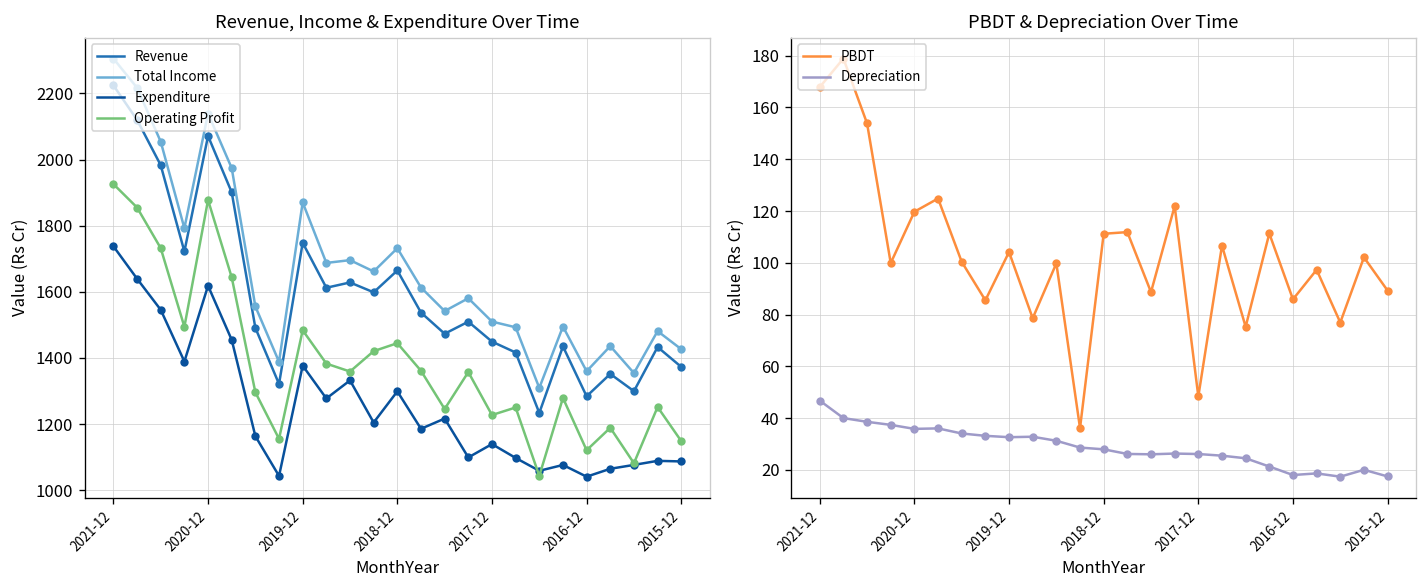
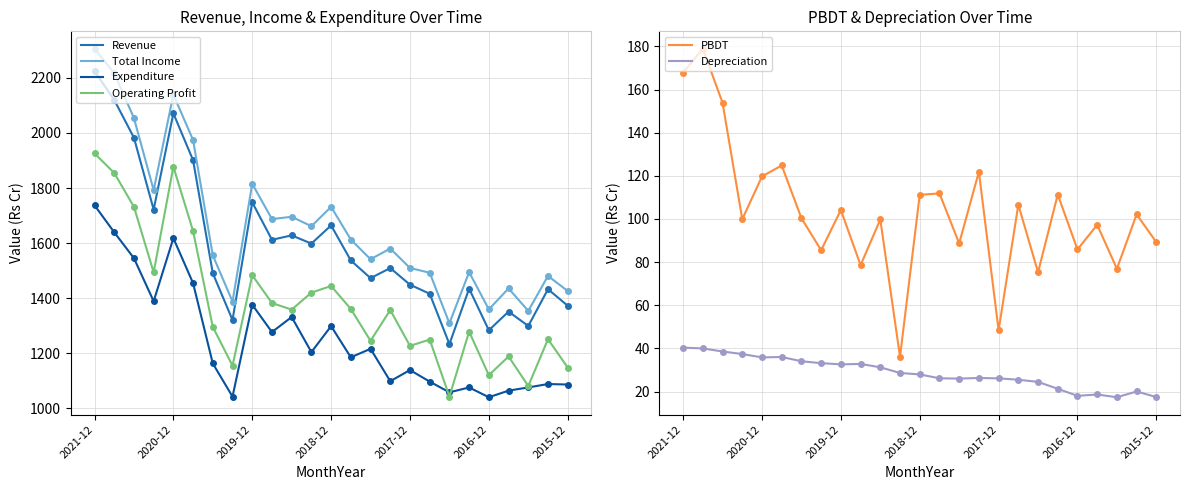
Revenue, Income & Expenditure Over Time, Total Income, 2019-12: 1870 -> 1820
PBDT & Depreciation Over Time, Depreciation, 2021-12: 47 -> 40
